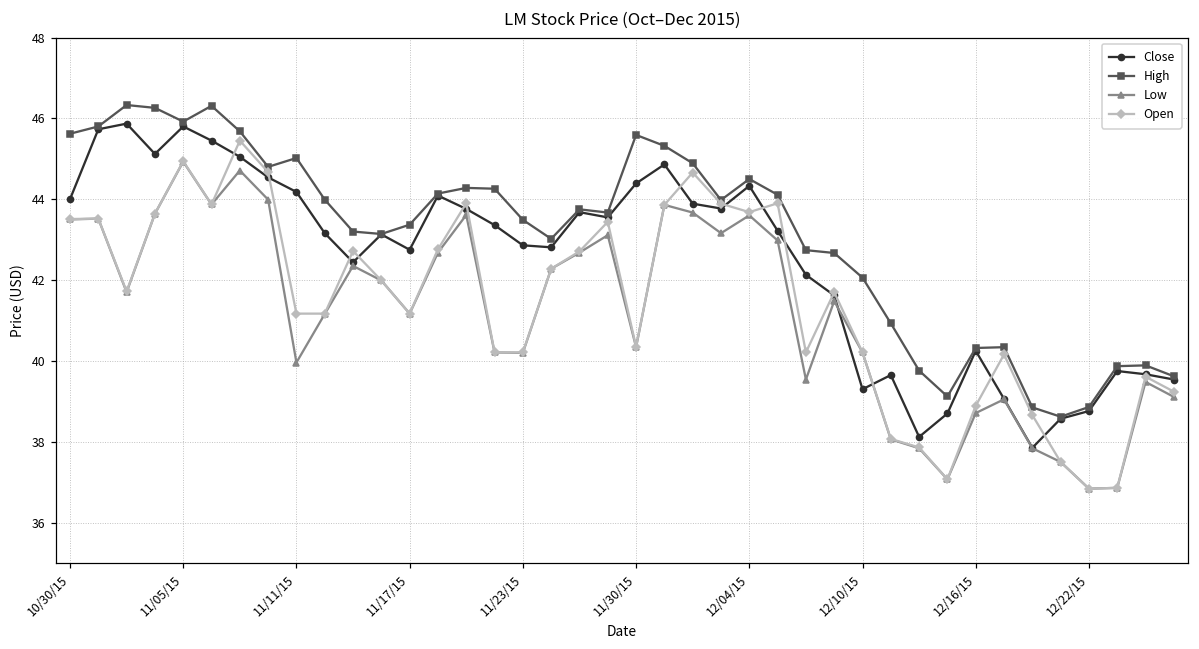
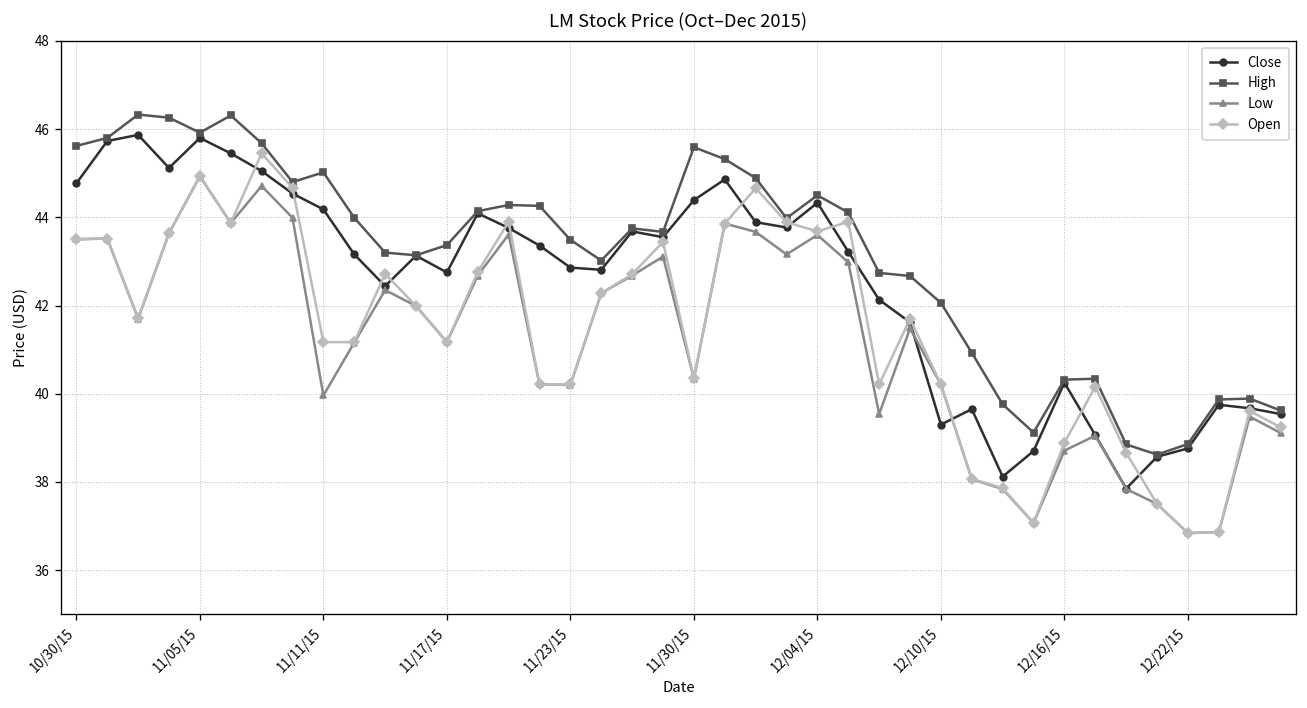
Close, 10/30/15: 44.0 -> 44.8
